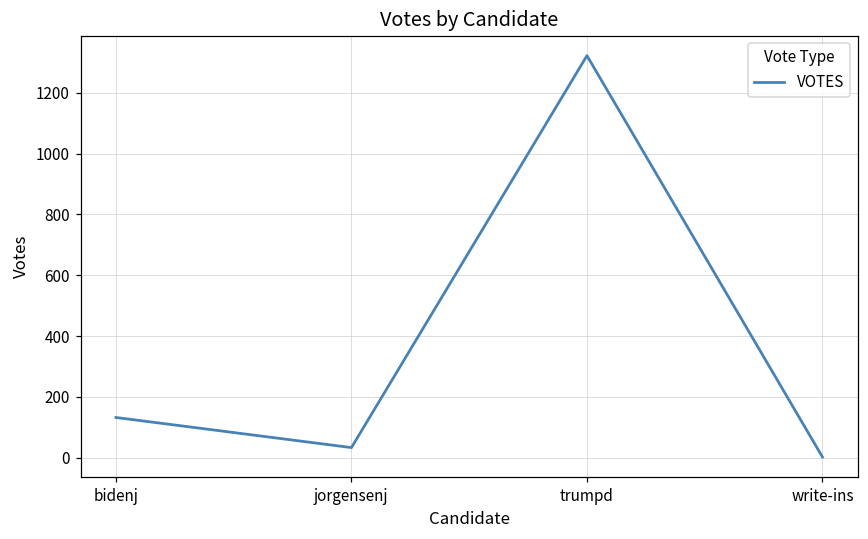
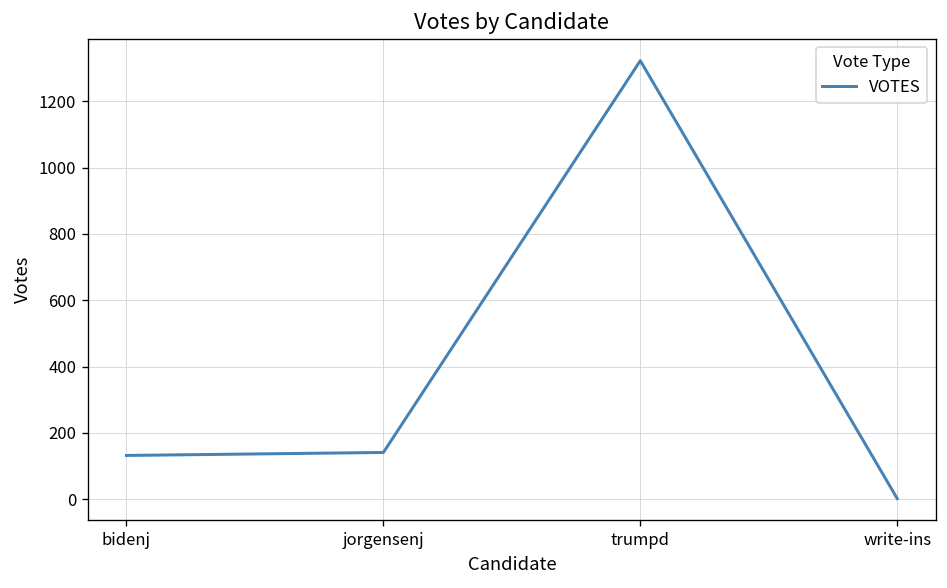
jorgensenj: 30 -> 140
